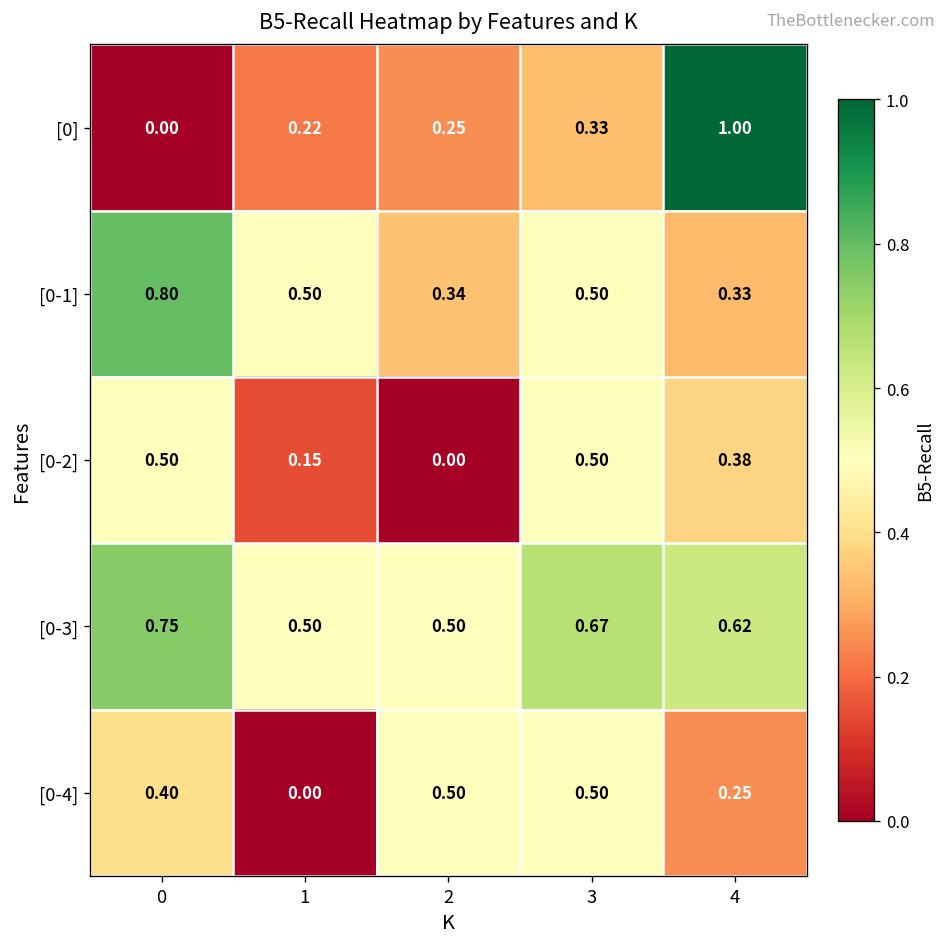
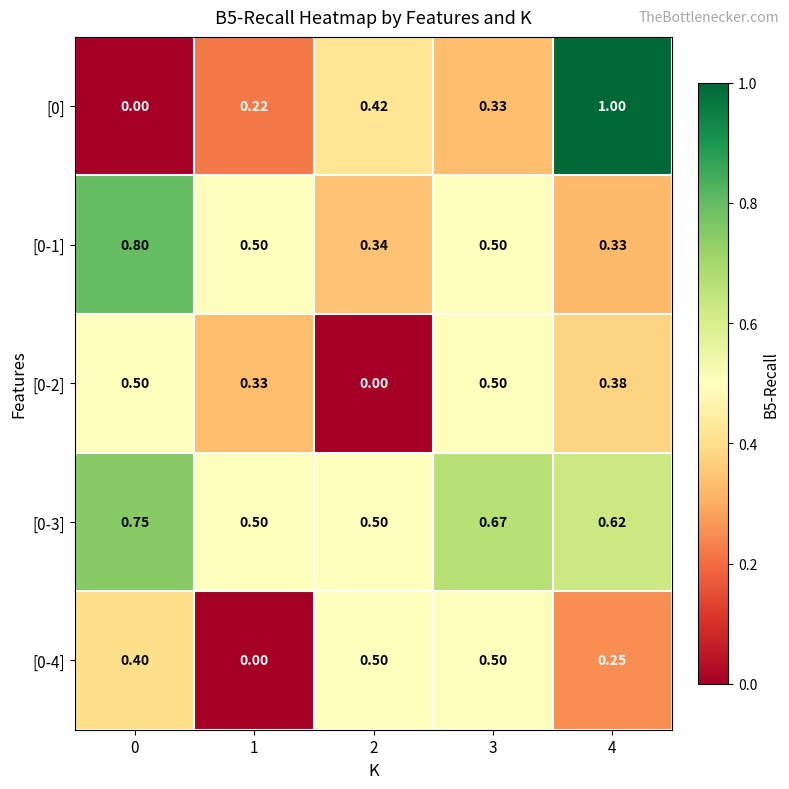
[0], 2: 0.25 -> 0.42
[0-2], 1: 0.15 -> 0.33
